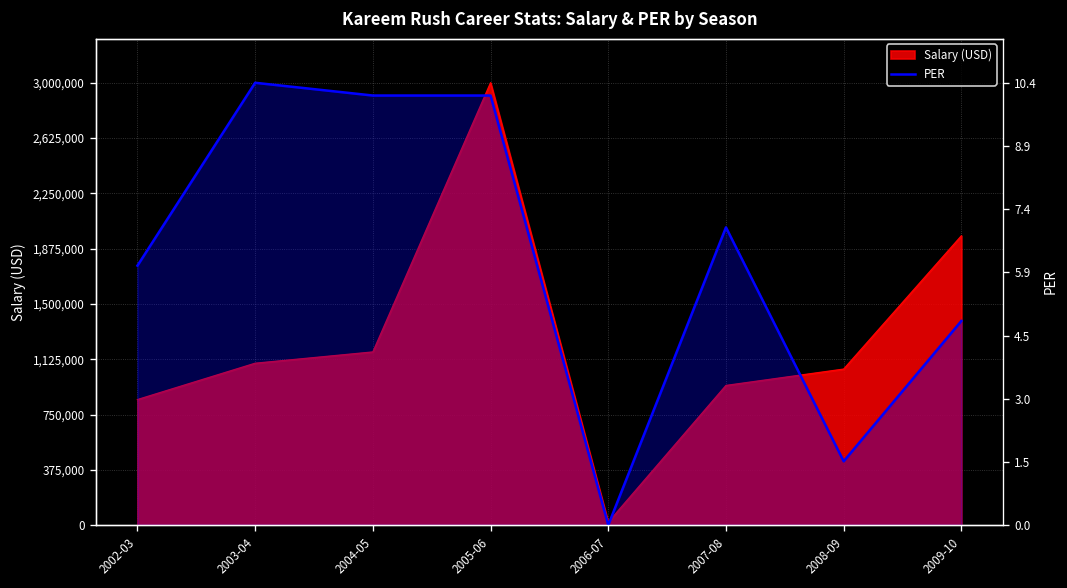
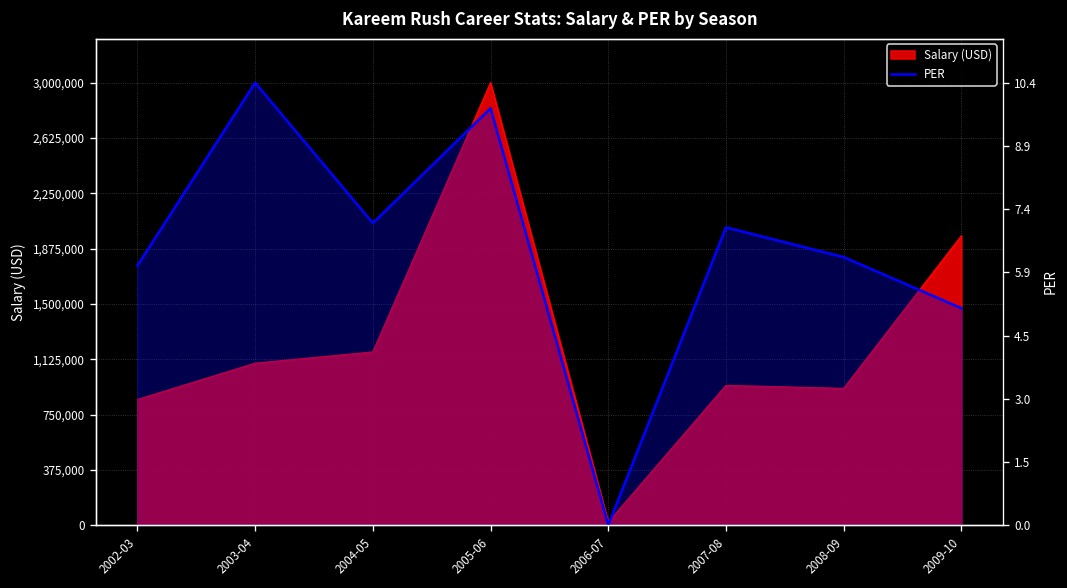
Salary (USD), 2008-09: 1,060,000 -> 930,000
PER, 2004-05: 10.1 -> 7.1
PER, 2005-06: 10.1 -> 9.8
PER, 2008-09: 1.5 -> 6.3
PER, 2009-10: 4.8 -> 5.1
